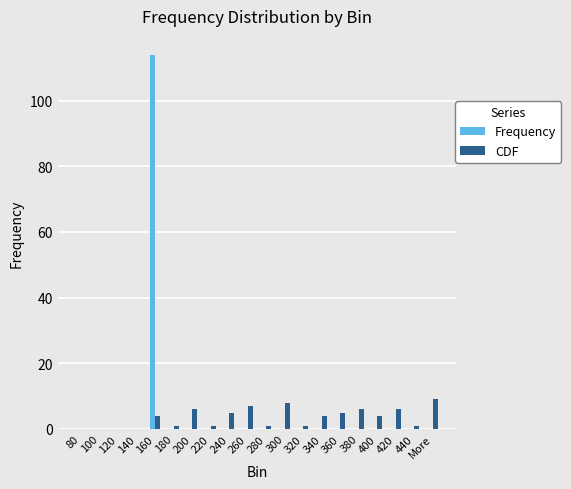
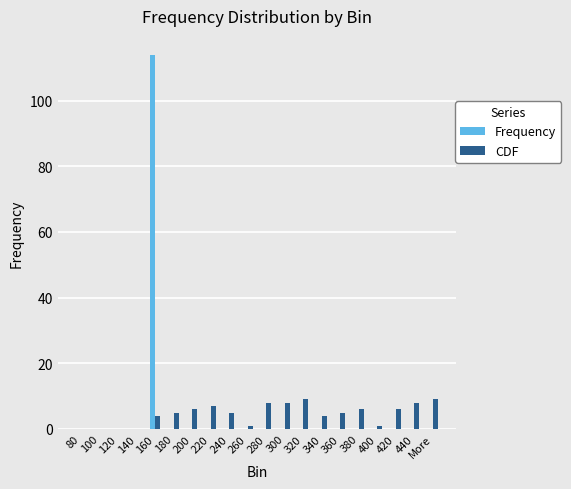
CDF, 180: 1 -> 5
CDF, 220: 1 -> 7
CDF, 260: 7 -> 1
CDF, 280: 1 -> 8
CDF, 320: 1 -> 9
CDF, 400: 4 -> 1
CDF, 440: 1 -> 8
